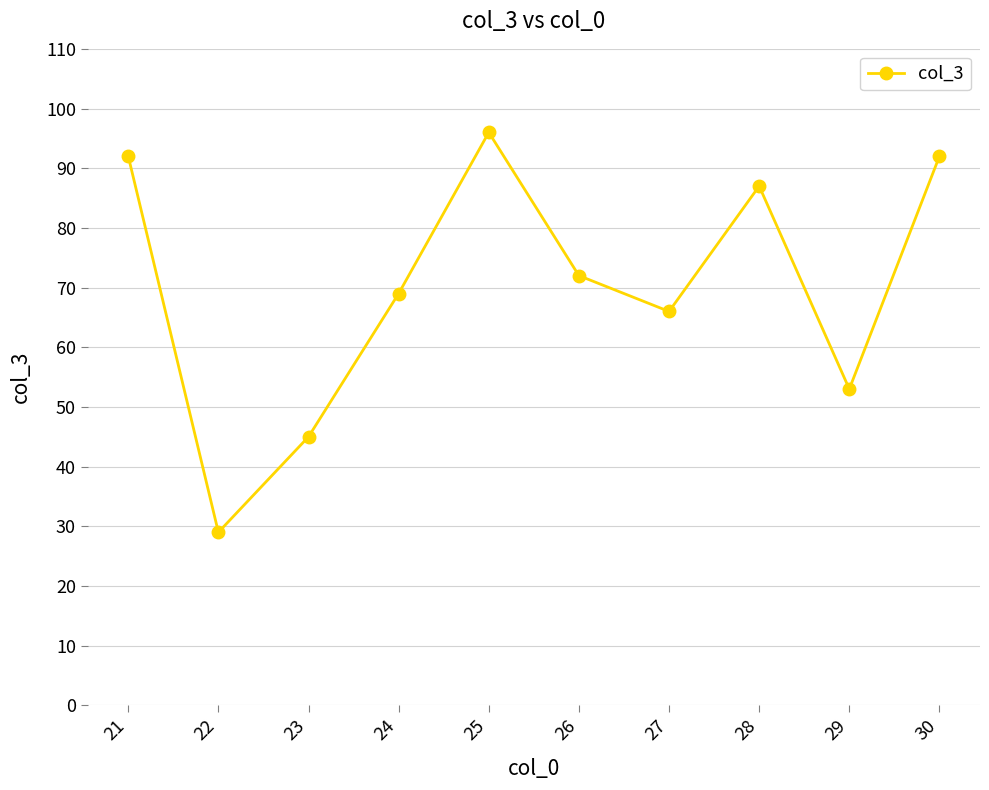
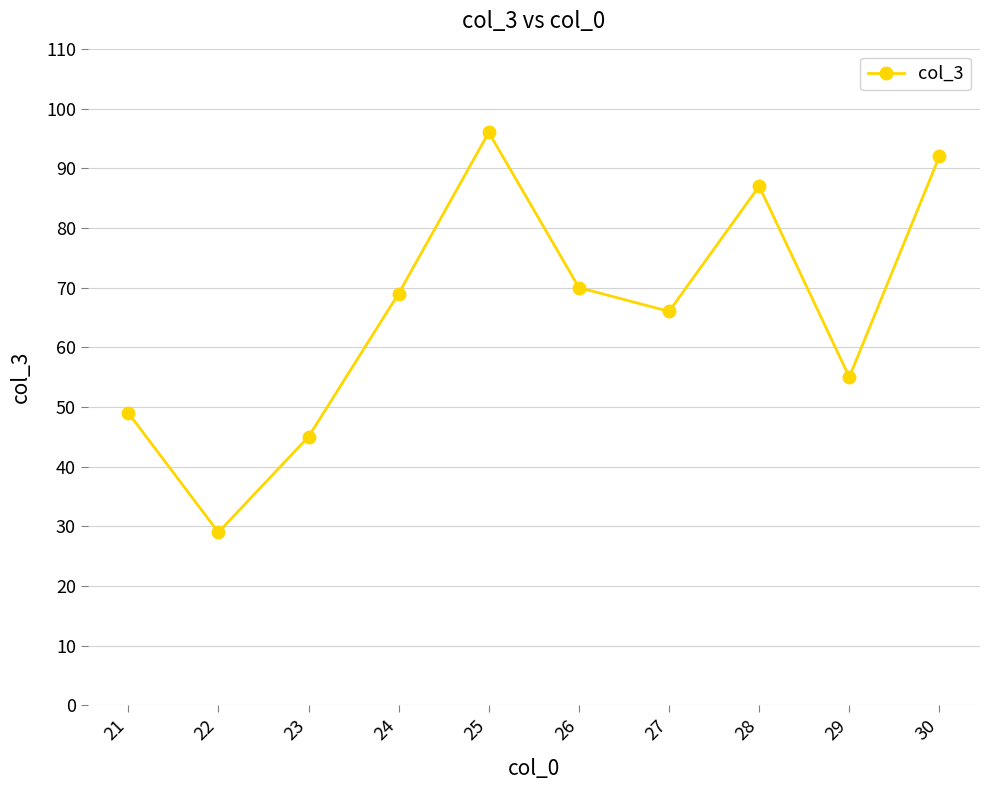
21: 92 -> 49
26: 72 -> 70
29: 53 -> 55
